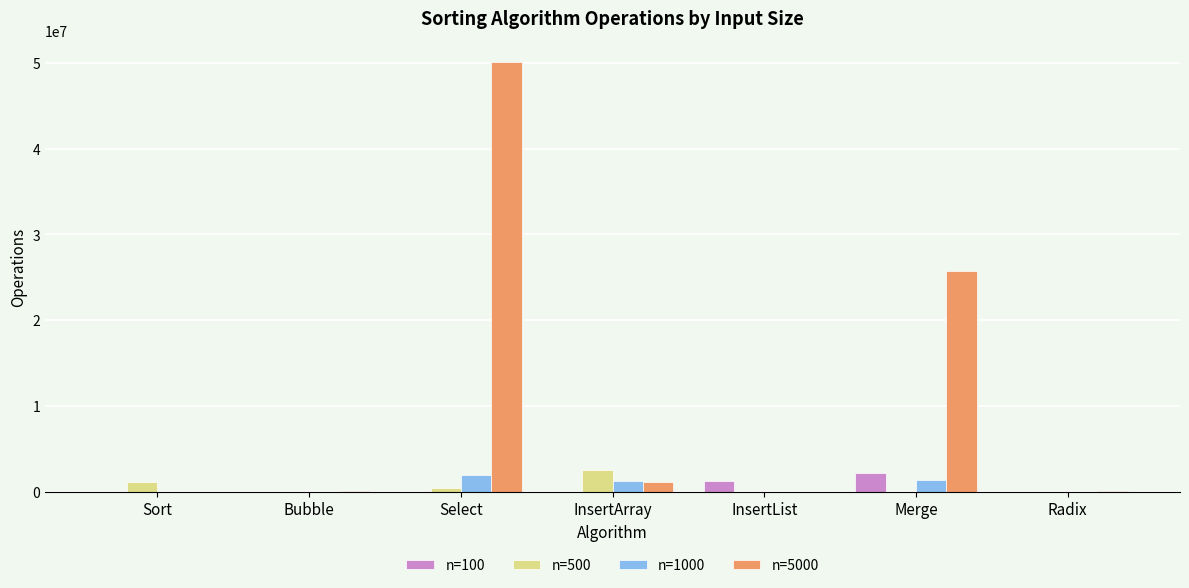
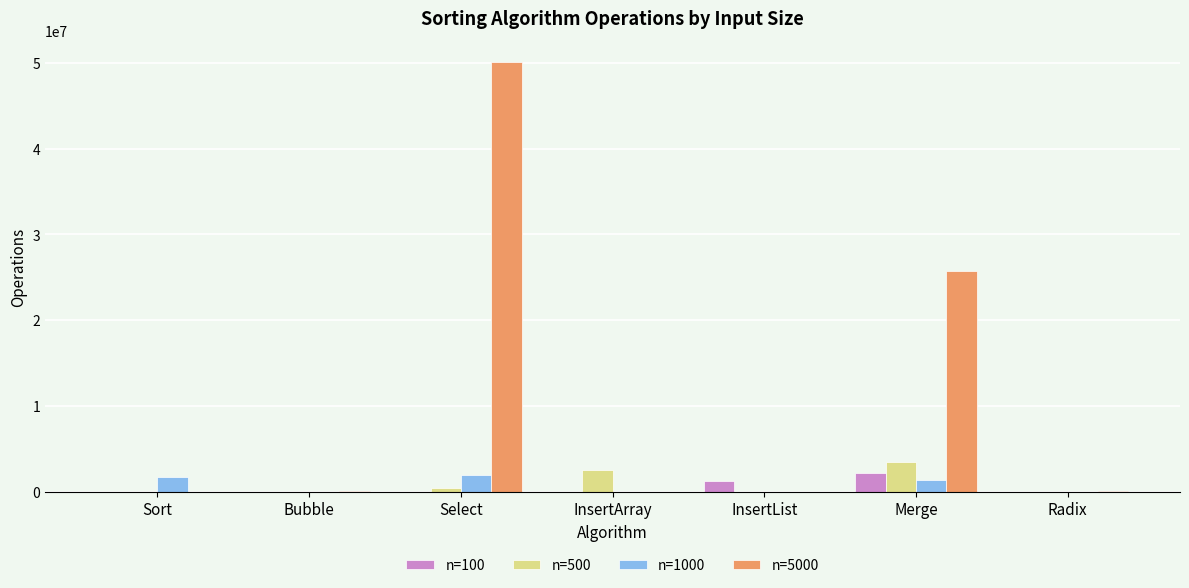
n=500, Sort: 1000000 -> 0
n=1000, Sort: 0 -> 2000000
n=1000, InsertArray: 1000000 -> 0
n=5000, InsertArray: 1000000 -> 0
n=500, Merge: 0 -> 4000000
